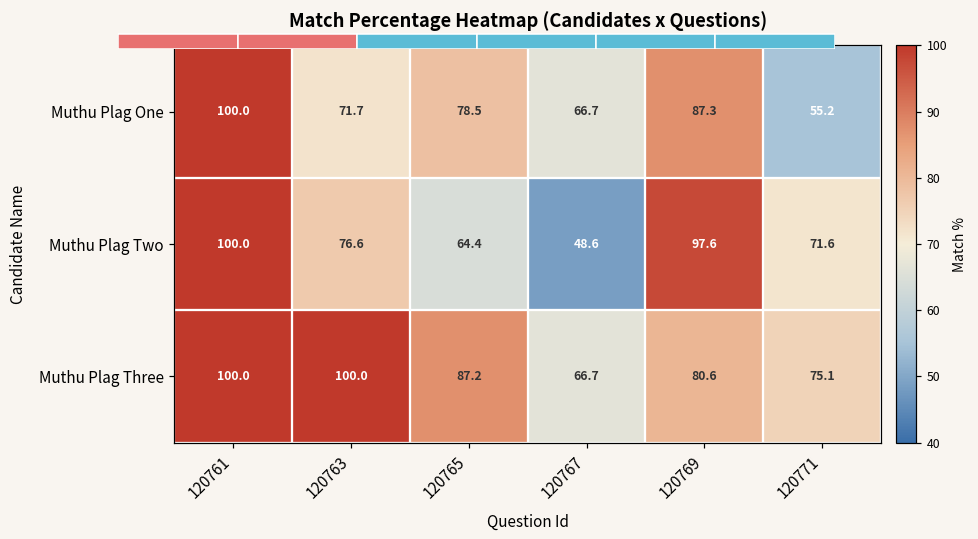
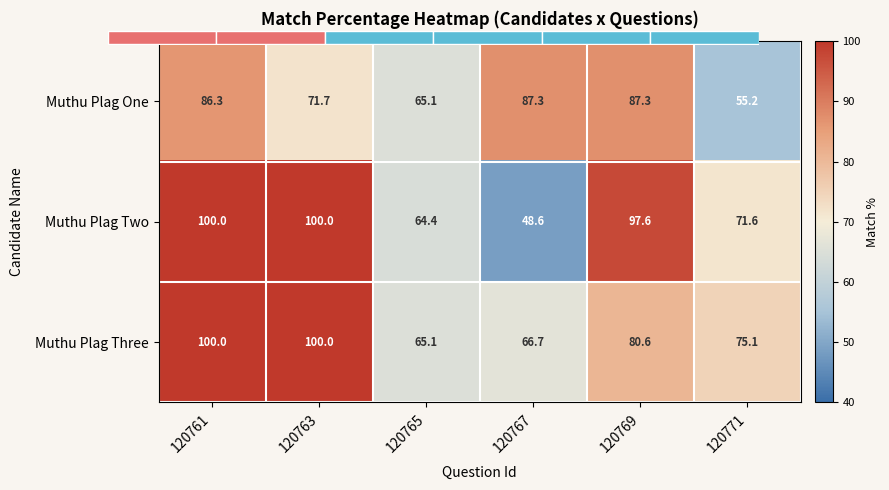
Match Percentage Heatmap (Candidates x Questions), Muthu Plag One, 120761: 100.0 -> 86.3
Match Percentage Heatmap (Candidates x Questions), Muthu Plag One, 120765: 78.5 -> 65.1
Match Percentage Heatmap (Candidates x Questions), Muthu Plag One, 120767: 66.7 -> 87.3
Match Percentage Heatmap (Candidates x Questions), Muthu Plag Two, 120763: 76.6 -> 100.0
Match Percentage Heatmap (Candidates x Questions), Muthu Plag Three, 120765: 87.2 -> 65.1
